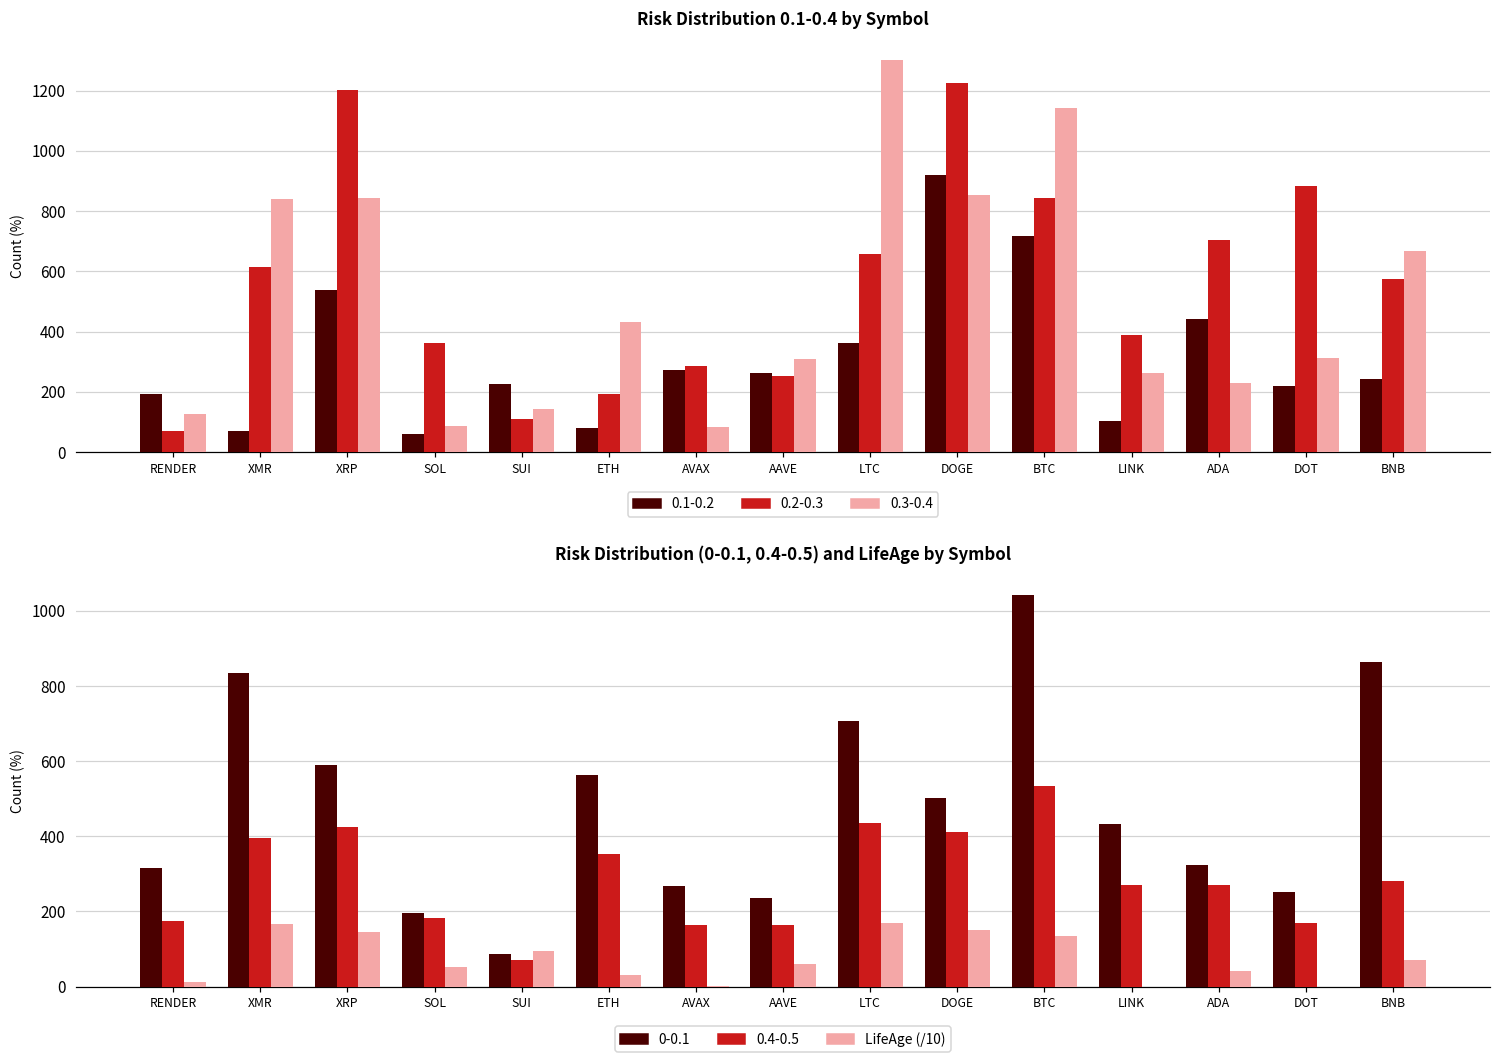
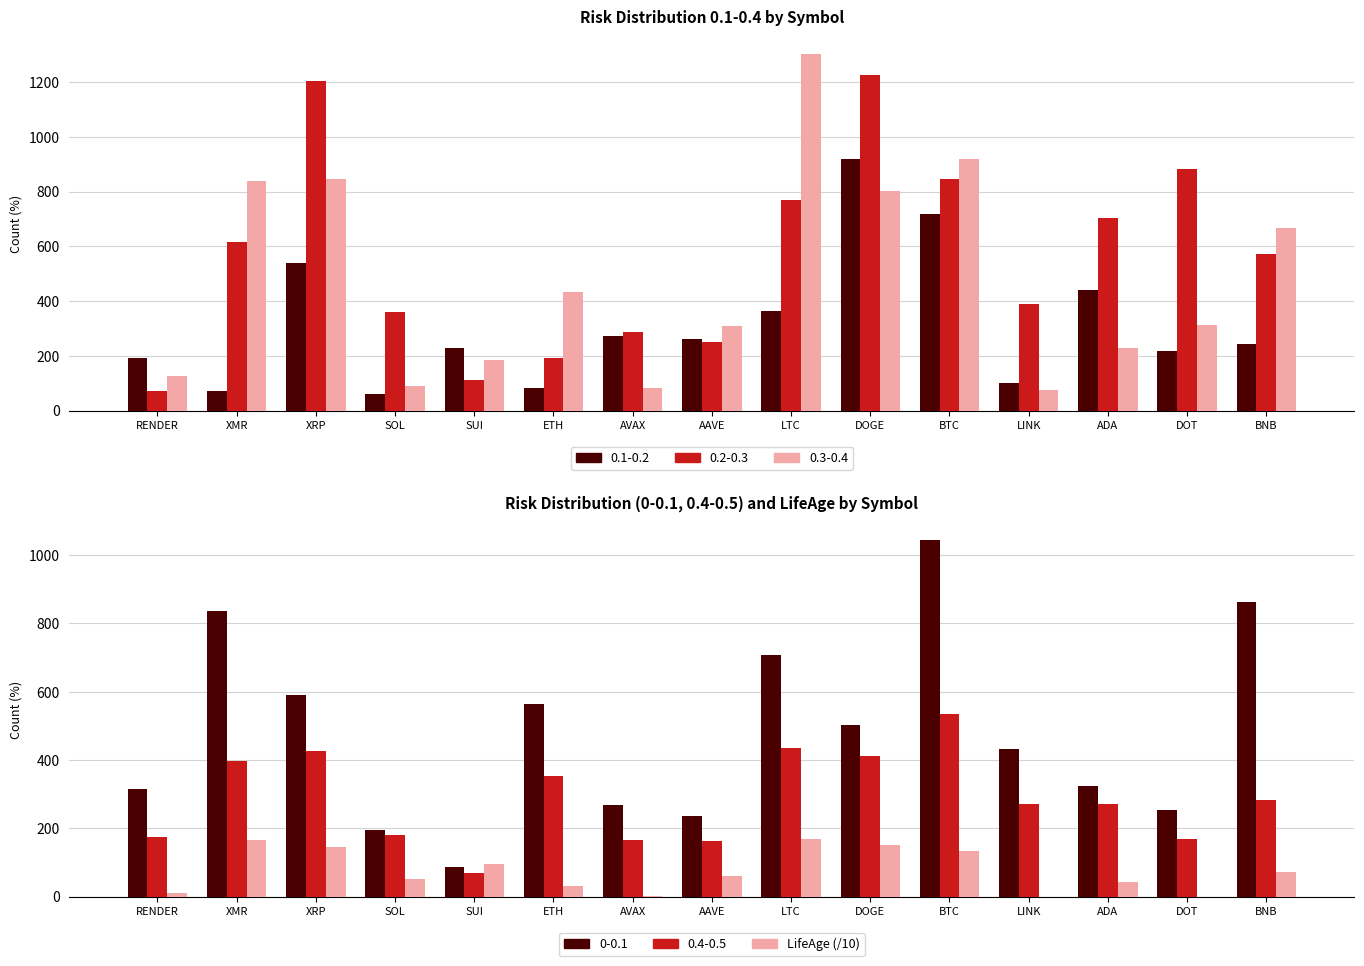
Risk Distribution 0.1-0.4 by Symbol, 0.3-0.4, SUI: 140 -> 180
Risk Distribution 0.1-0.4 by Symbol, 0.2-0.3, LTC: 660 -> 770
Risk Distribution 0.1-0.4 by Symbol, 0.3-0.4, DOGE: 850 -> 800
Risk Distribution 0.1-0.4 by Symbol, 0.3-0.4, BTC: 1140 -> 920
Risk Distribution 0.1-0.4 by Symbol, 0.3-0.4, LINK: 260 -> 70
